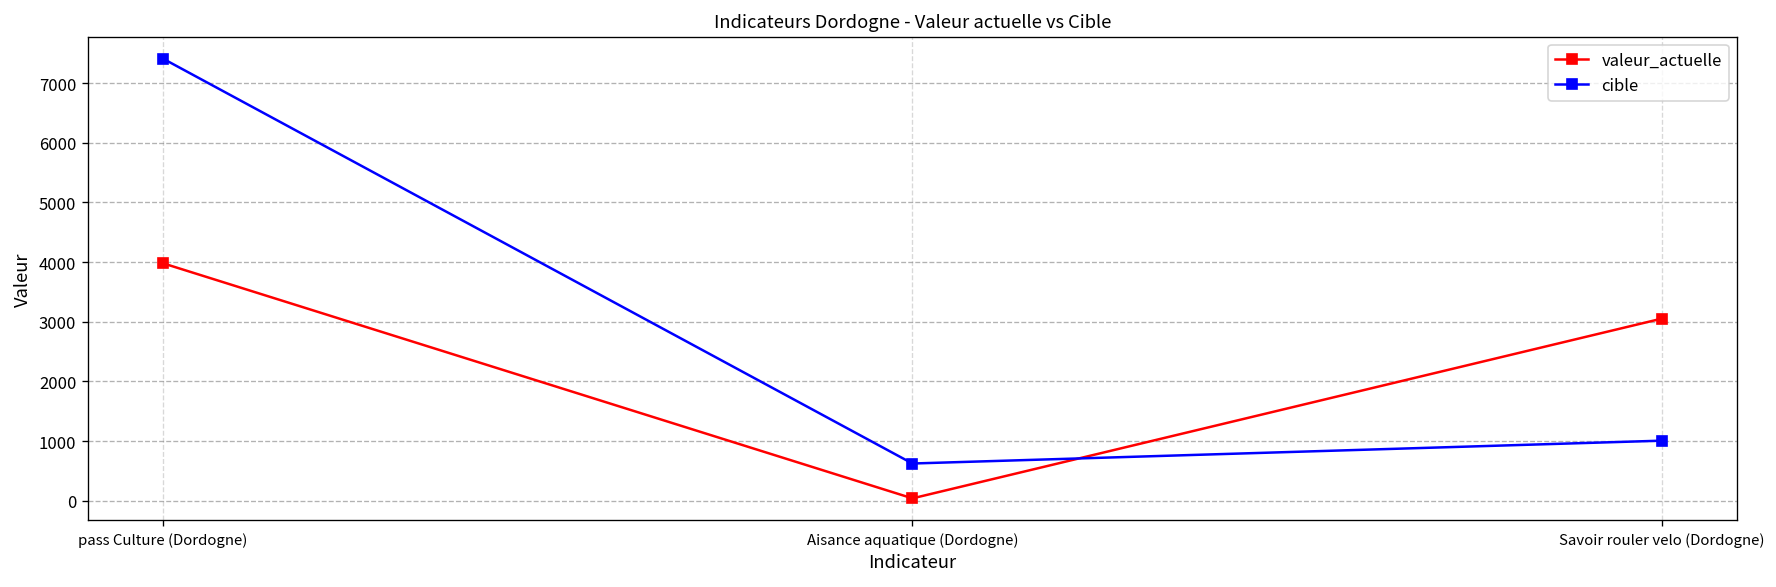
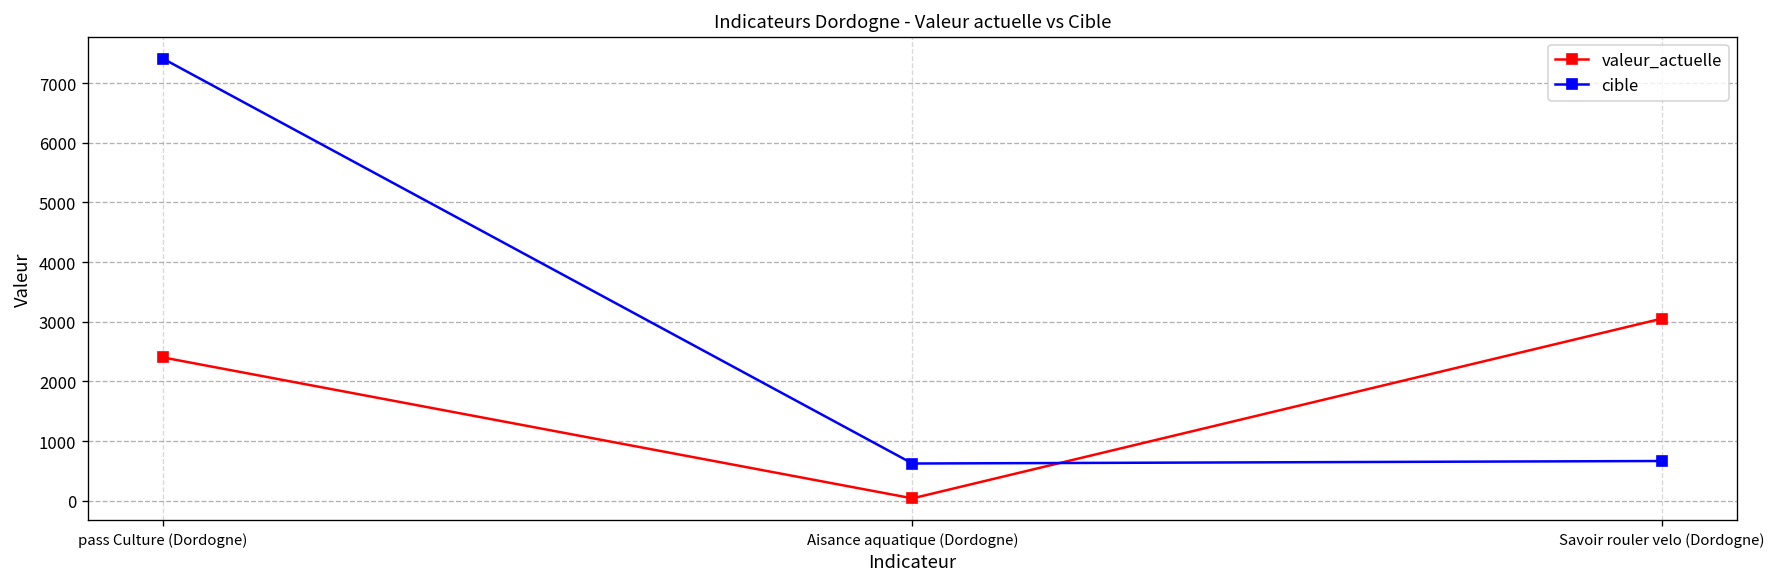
valeur_actuelle, pass Culture (Dordogne): 4000 -> 2400
cible, Savoir rouler velo (Dordogne): 1000 -> 700
